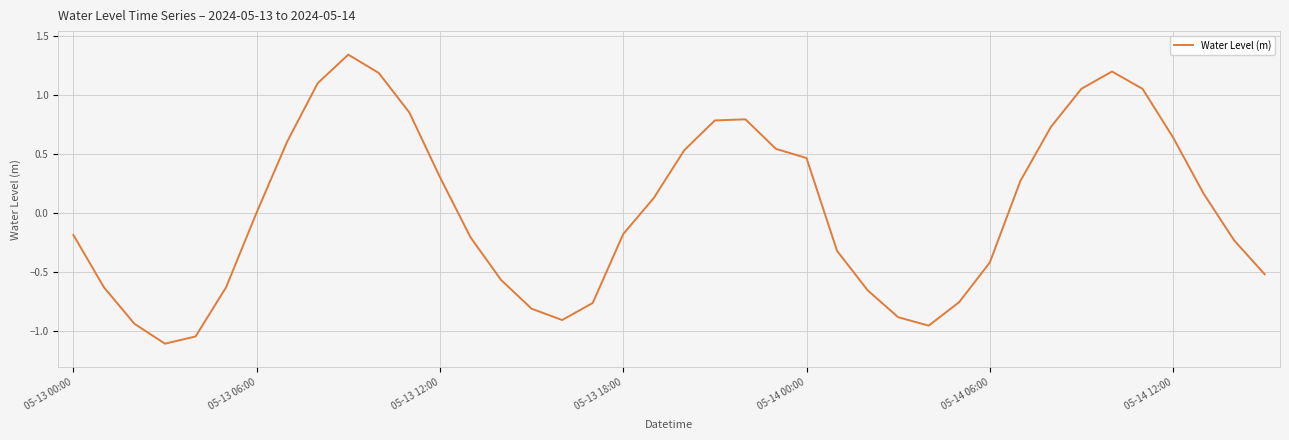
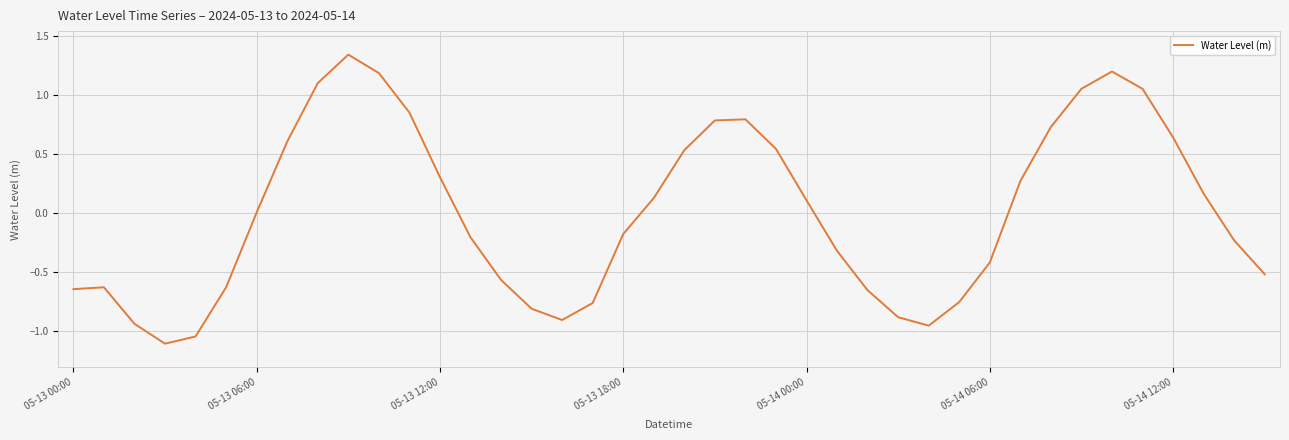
05-13 00:00: -0.19 -> -0.65
05-14 00:00: 0.47 -> 0.11
